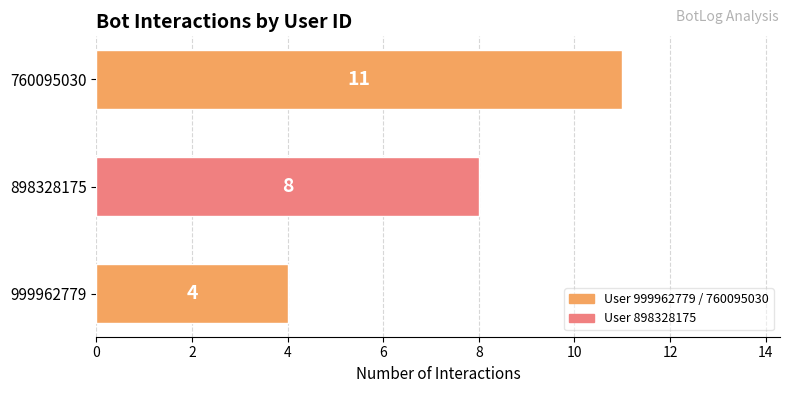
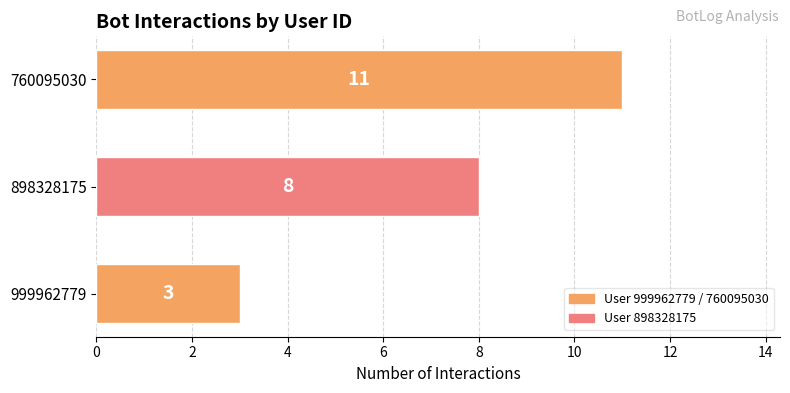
999962779: 4 -> 3
